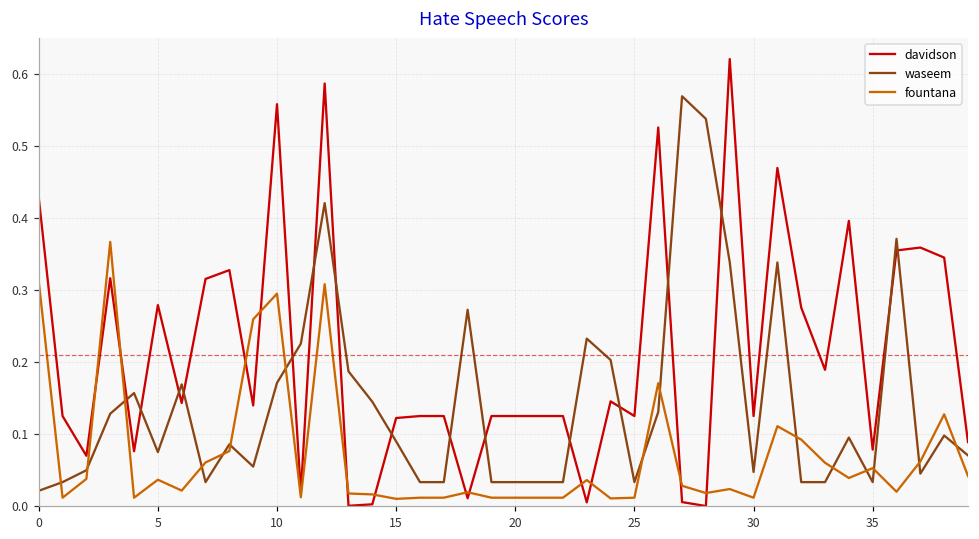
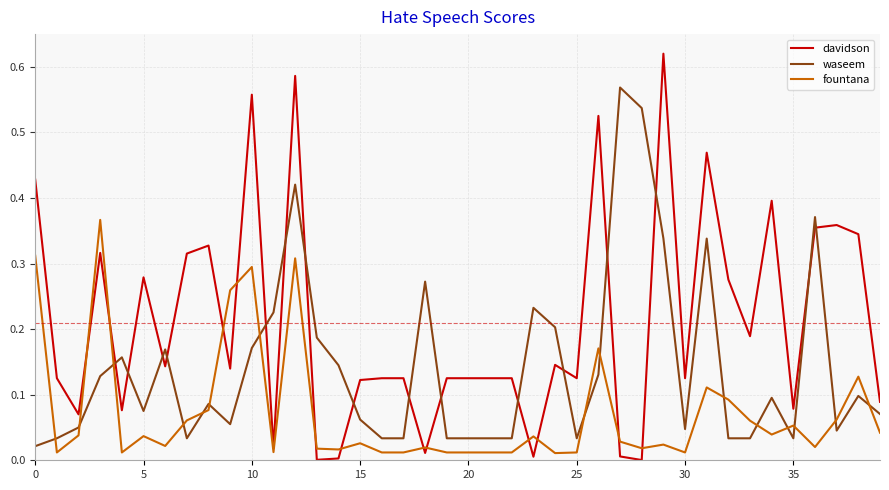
waseem, 15: 0.09 -> 0.06
fountana, 15: 0.01 -> 0.03
